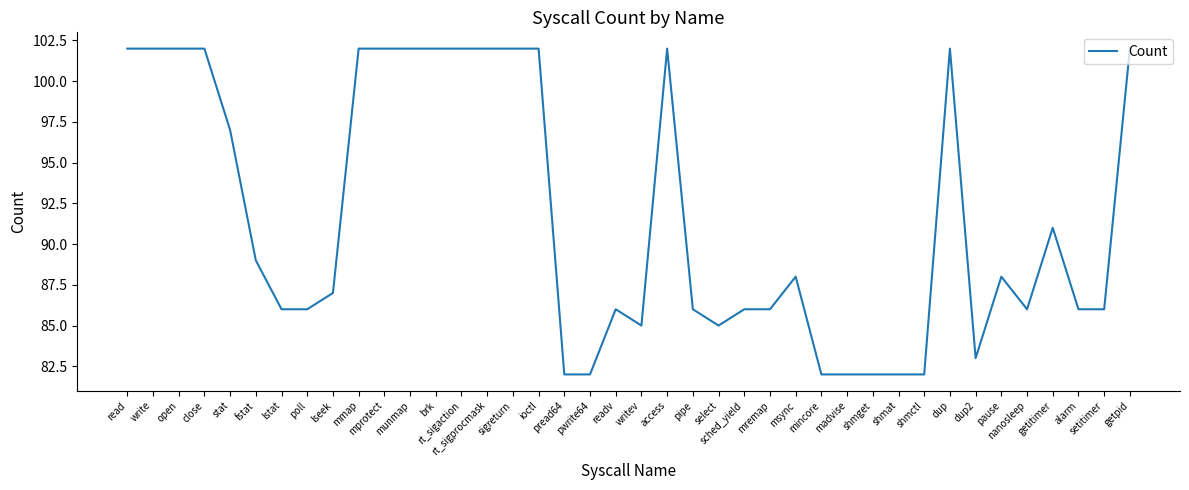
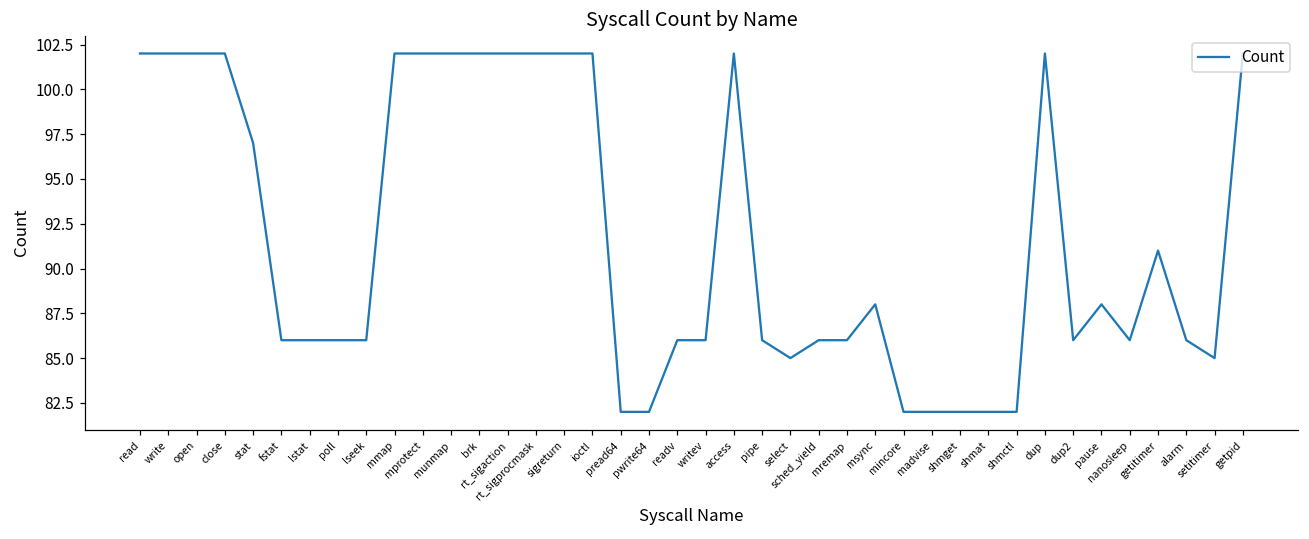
fstat: 89 -> 86
lseek: 87 -> 86
writev: 85 -> 86
dup2: 83 -> 86
setitimer: 86 -> 85
